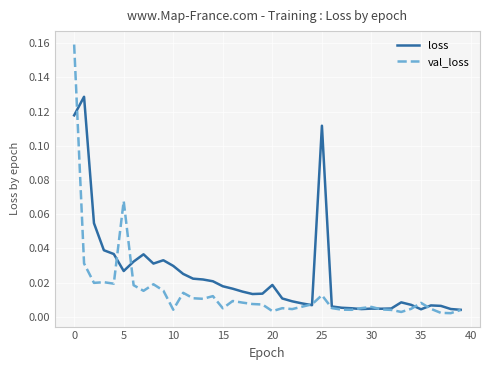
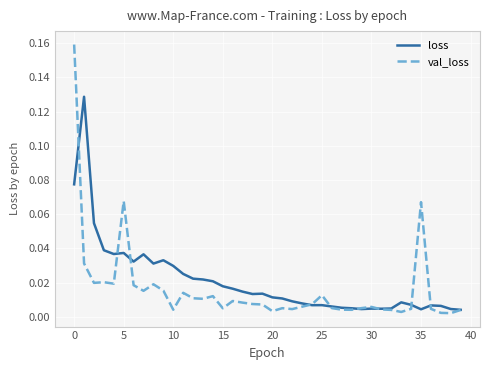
loss, 0: 0.118 -> 0.077
loss, 5: 0.027 -> 0.037
loss, 20: 0.019 -> 0.011
loss, 25: 0.112 -> 0.007
val_loss, 35: 0.008 -> 0.067
